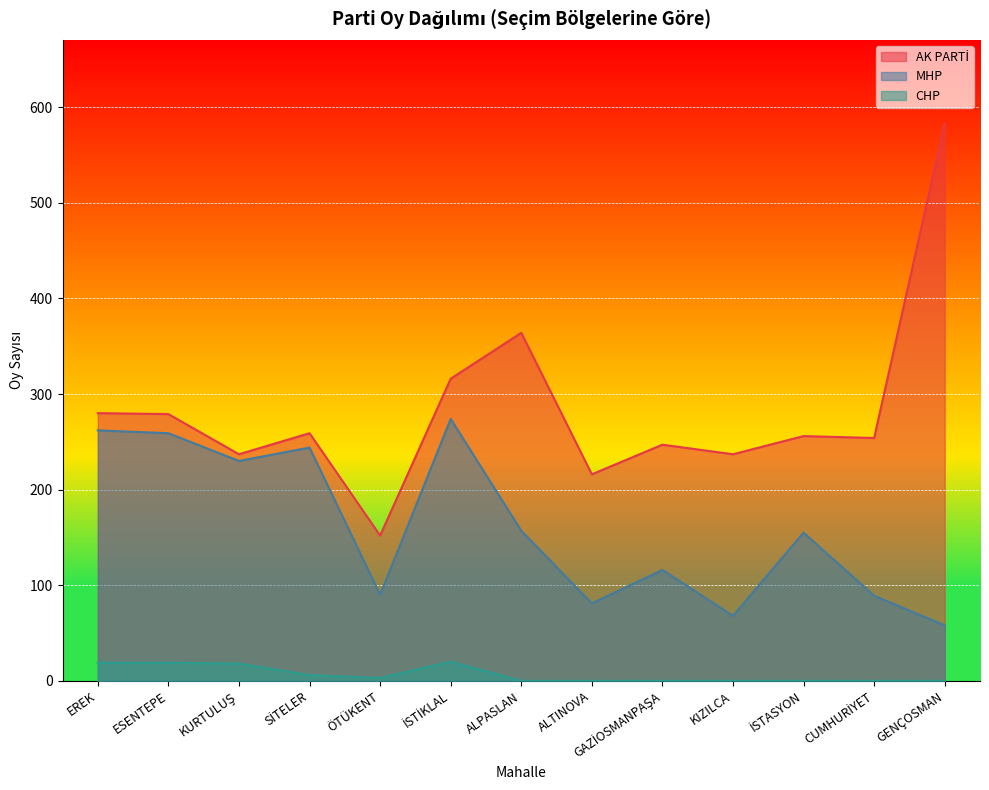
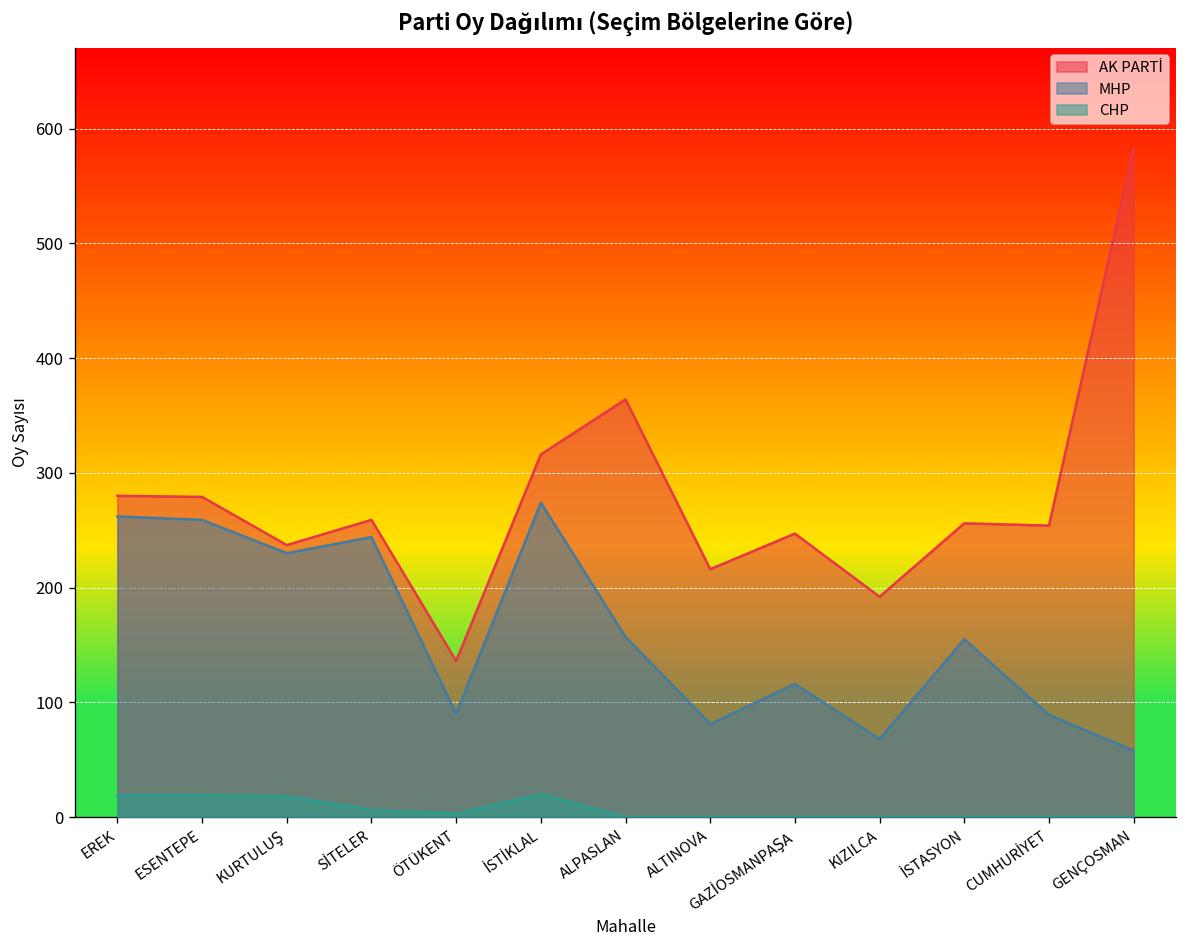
AK PARTİ, ÖTÜKENT: 150 -> 140
AK PARTİ, KIZILCA: 240 -> 190
